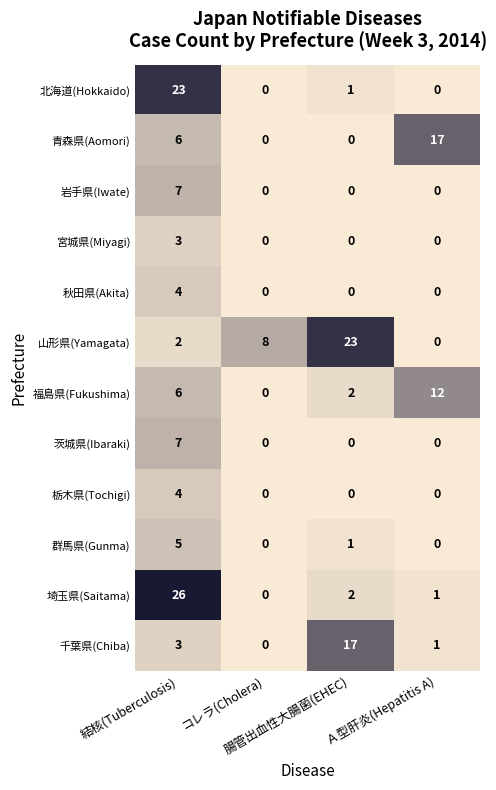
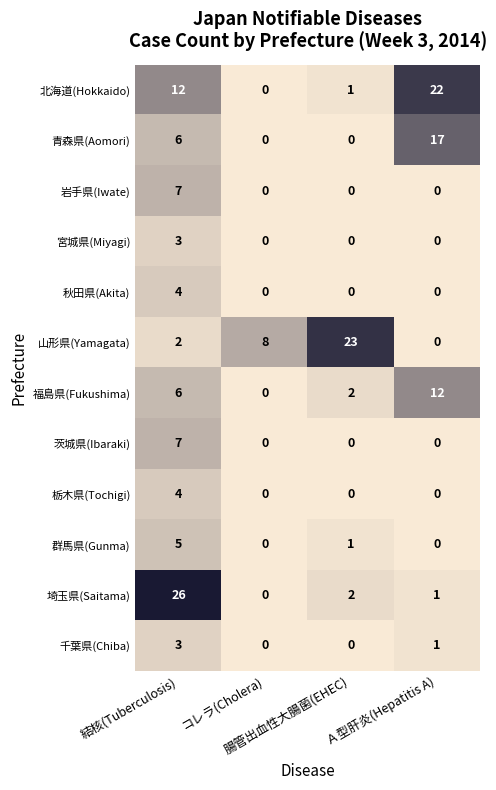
北海道(Hokkaido), 結核(Tuberculosis): 23 -> 12
北海道(Hokkaido), Ａ型肝炎(Hepatitis A): 0 -> 22
千葉県(Chiba), 腸管出血性大腸菌(EHEC): 17 -> 0
